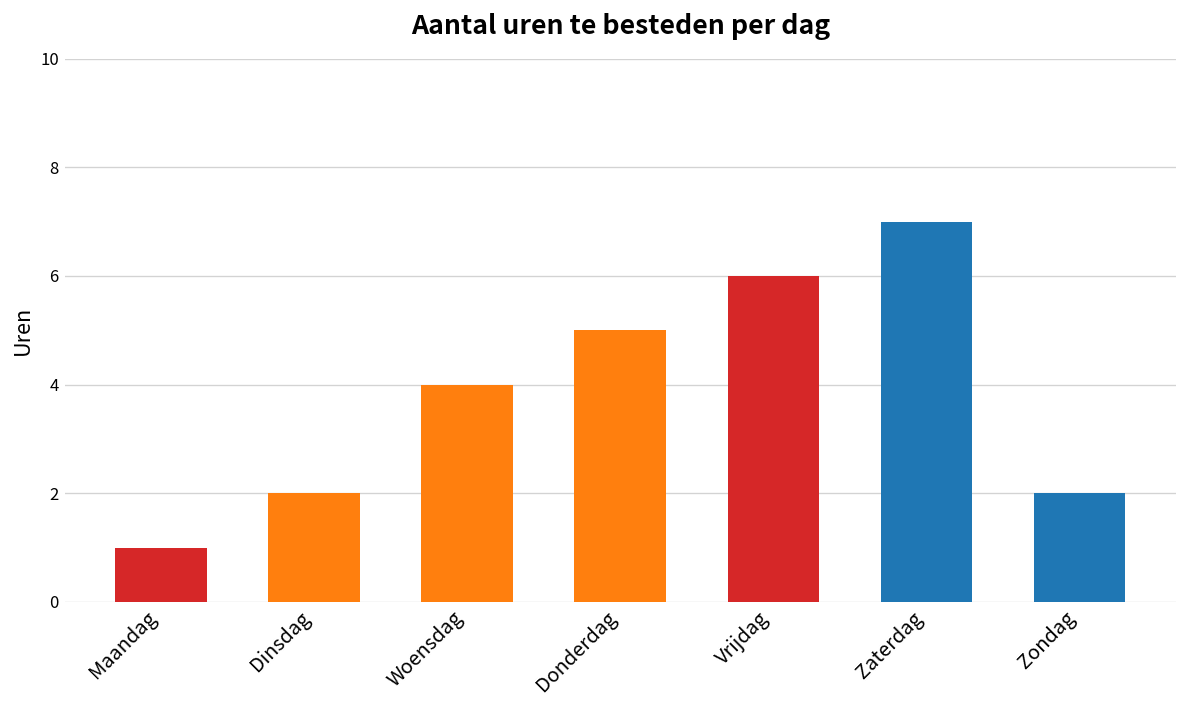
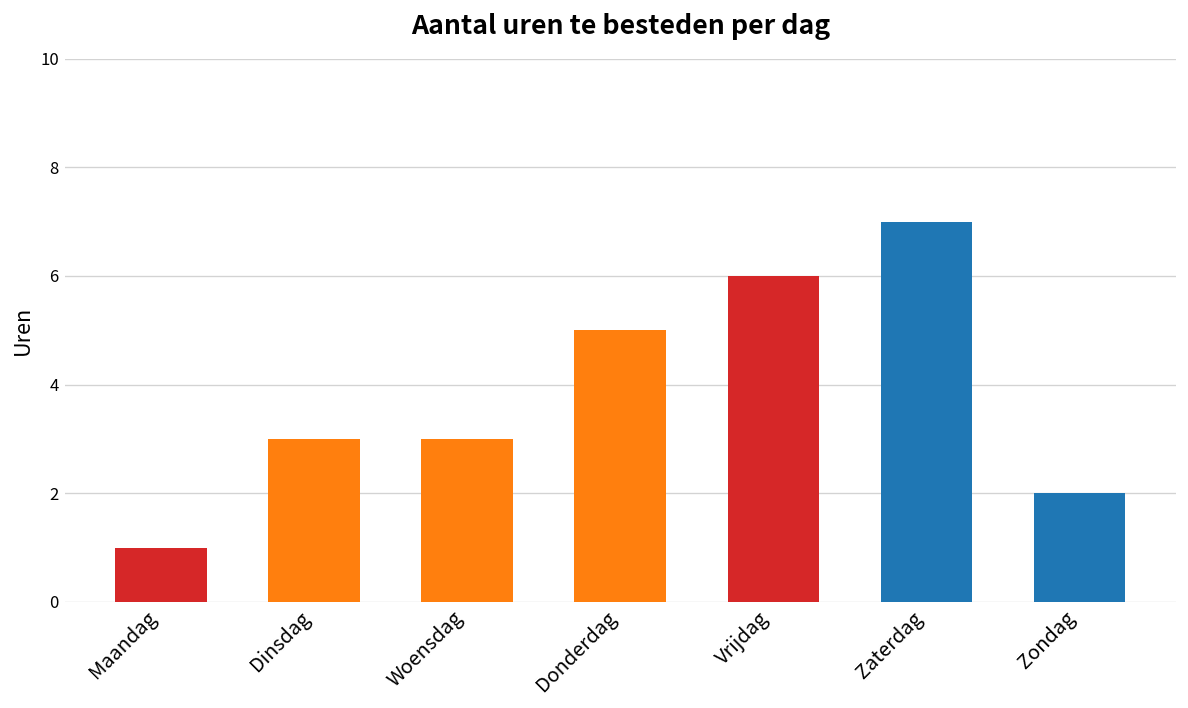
Dinsdag: 2 -> 3
Woensdag: 4 -> 3
